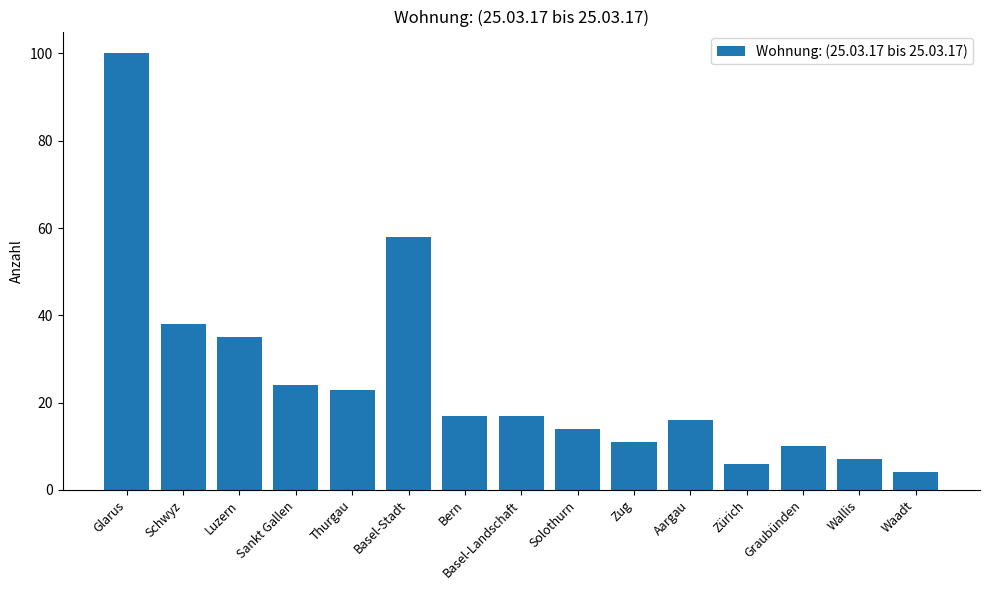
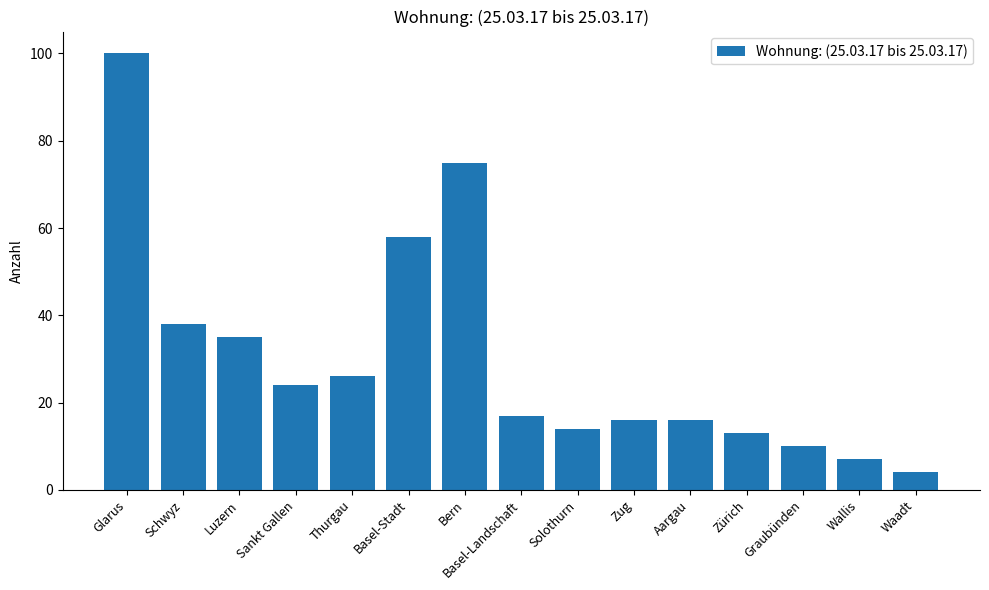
Thurgau: 23 -> 26
Bern: 17 -> 75
Zug: 11 -> 16
Zürich: 6 -> 13
